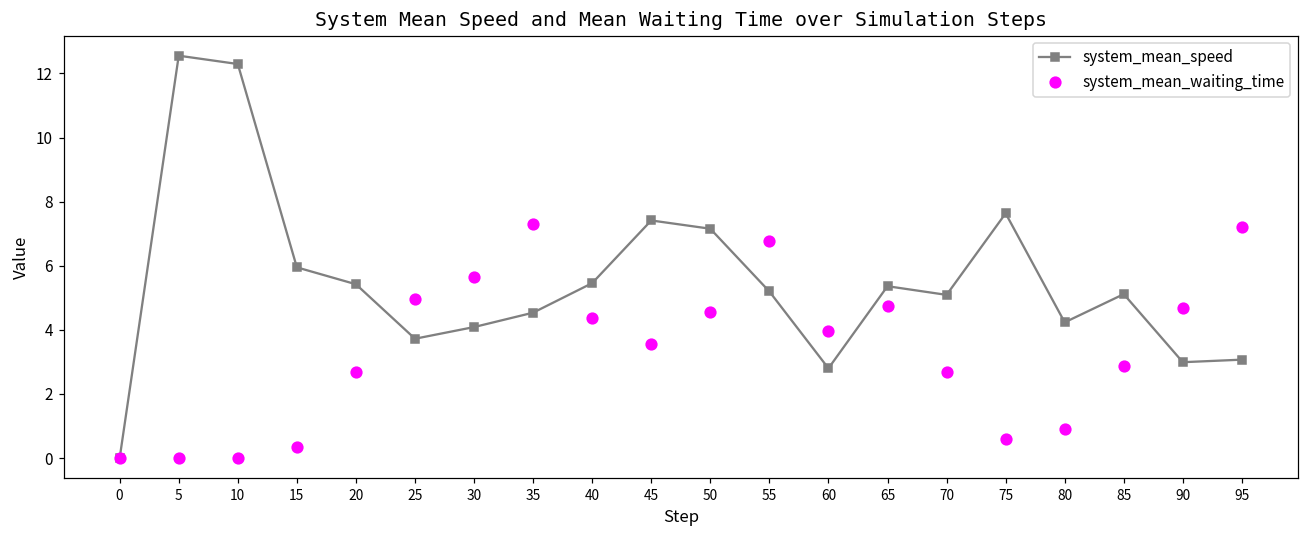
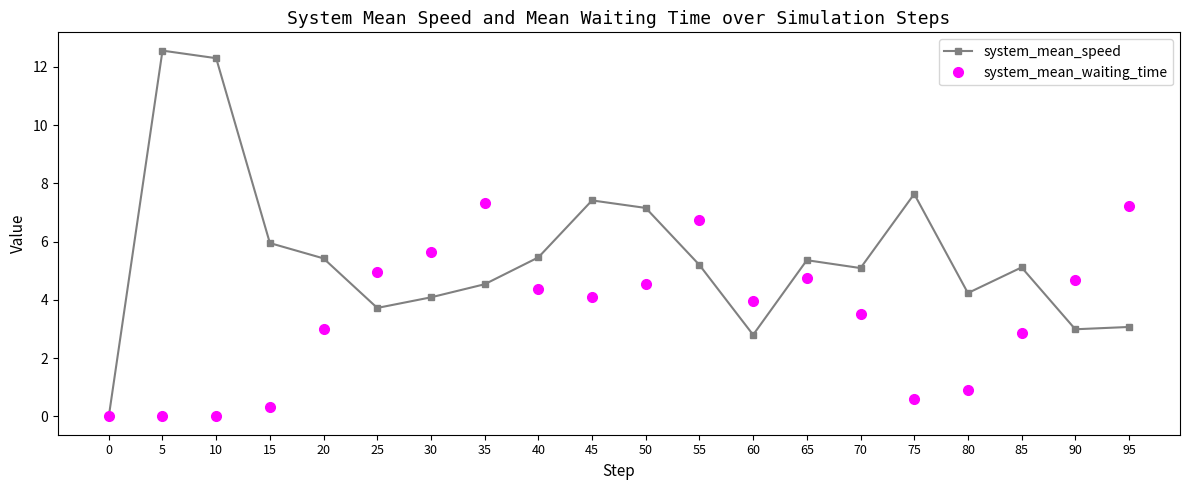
system_mean_waiting_time, 20: 2.7 -> 3.0
system_mean_waiting_time, 45: 3.6 -> 4.1
system_mean_waiting_time, 70: 2.7 -> 3.5
